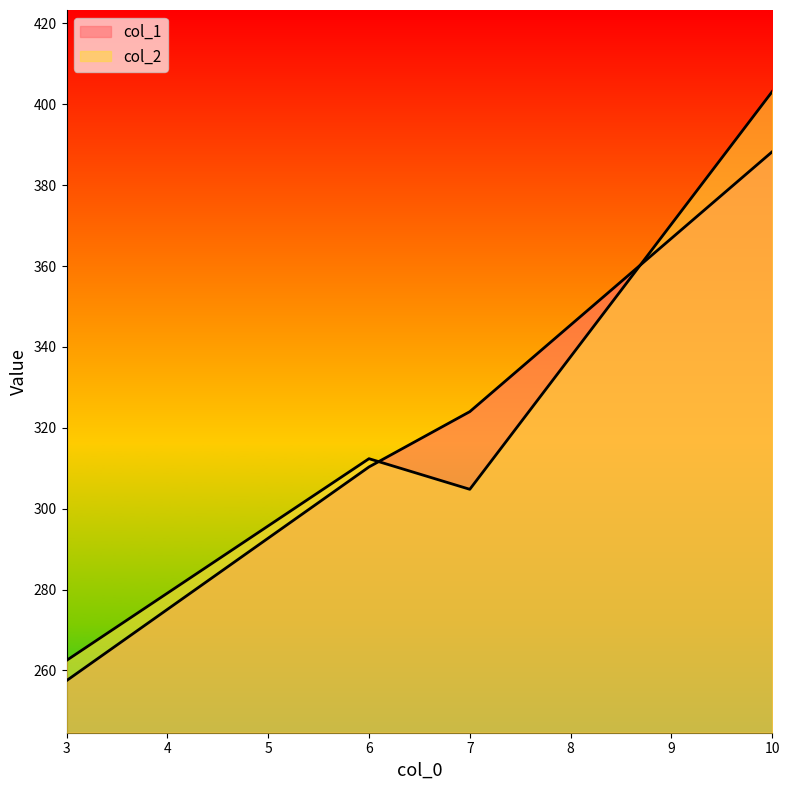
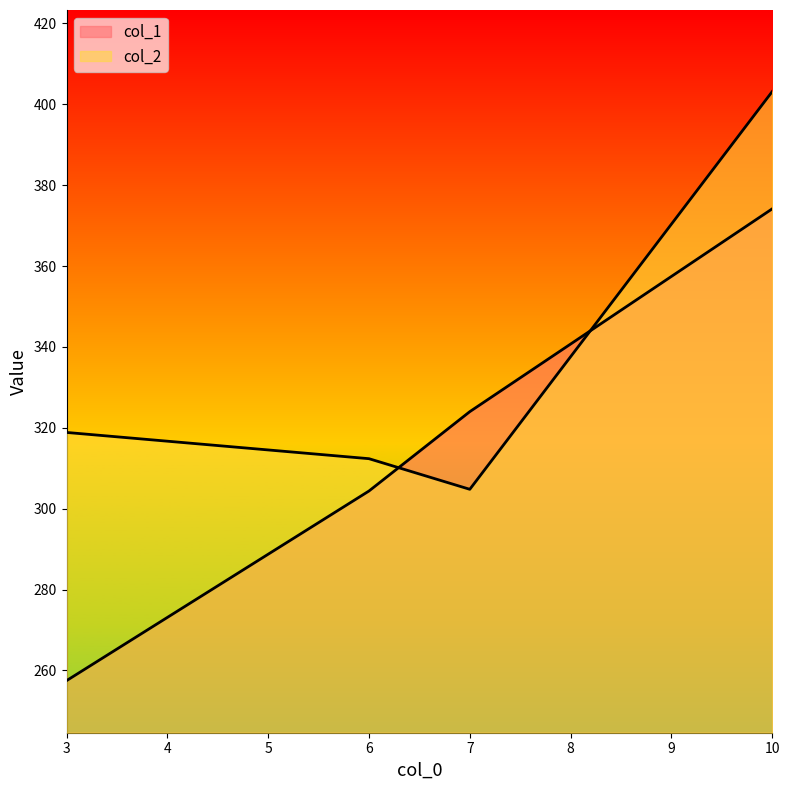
col_2, 3: 262 -> 319
col_1, 6: 310 -> 304
col_1, 10: 388 -> 374
